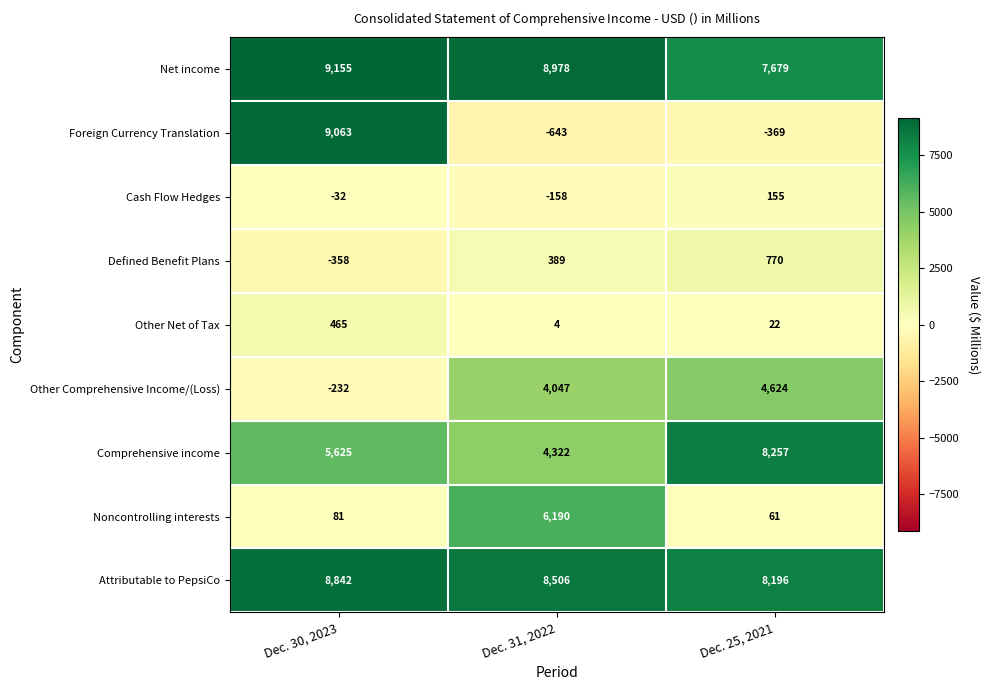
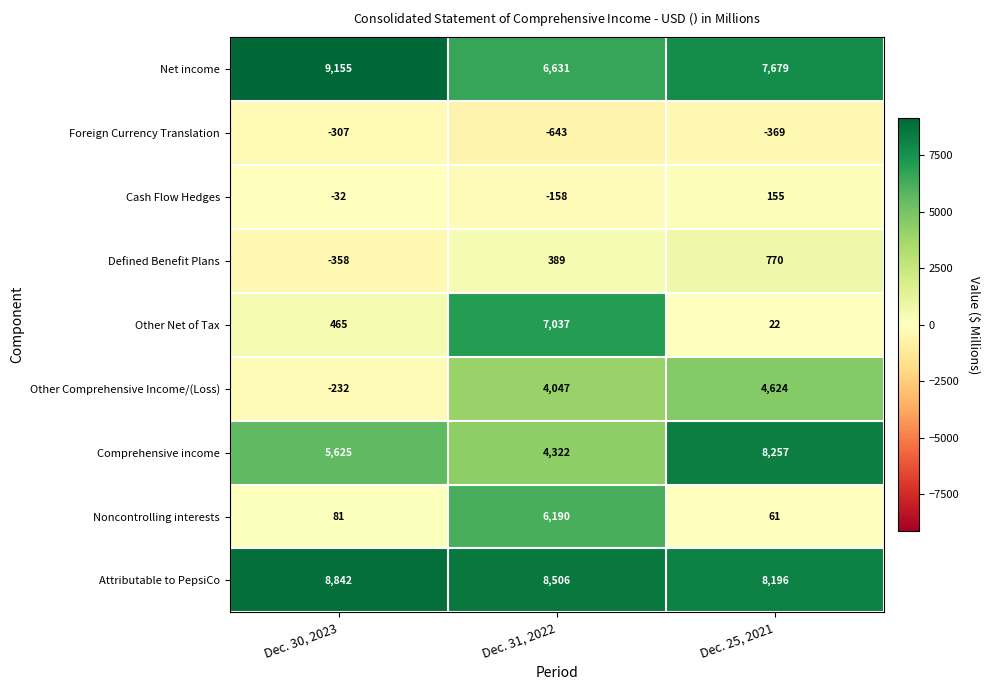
Net income, Dec. 31, 2022: 8,978 -> 6,631
Foreign Currency Translation, Dec. 30, 2023: 9,063 -> -307
Other Net of Tax, Dec. 31, 2022: 4 -> 7,037
